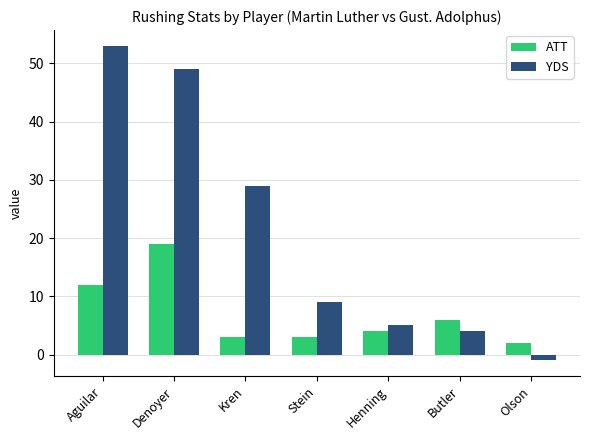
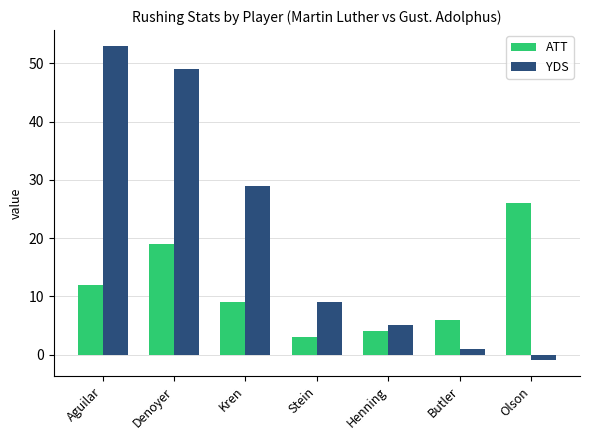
ATT, Kren: 3 -> 9
YDS, Butler: 4 -> 1
ATT, Olson: 2 -> 26
